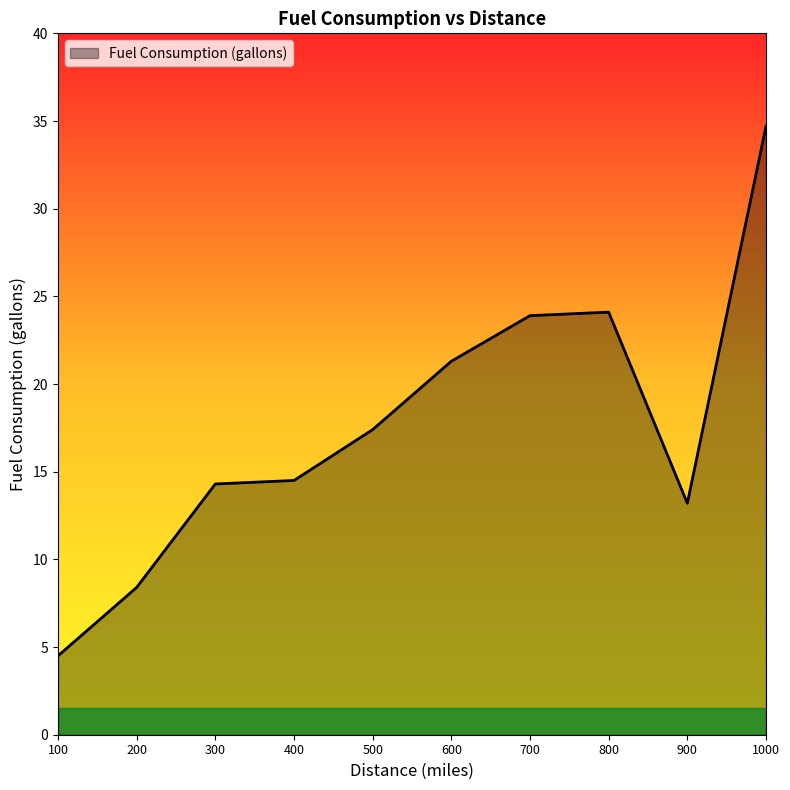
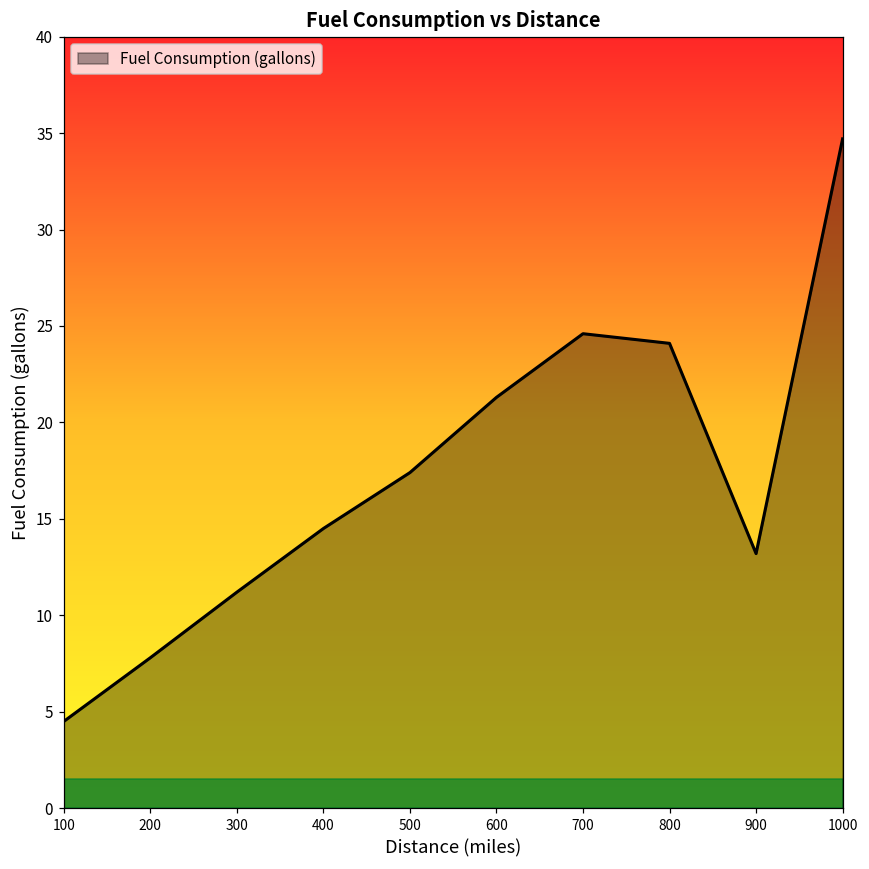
200: 8.4 -> 7.8
300: 14.3 -> 11.2
700: 23.9 -> 24.6
